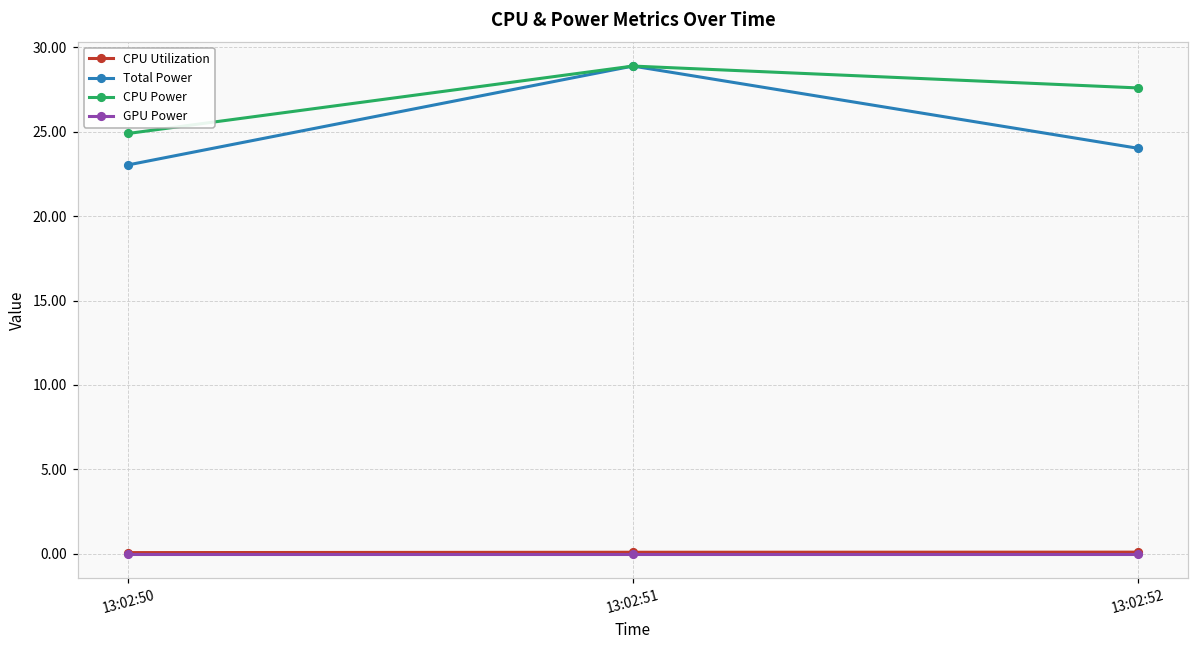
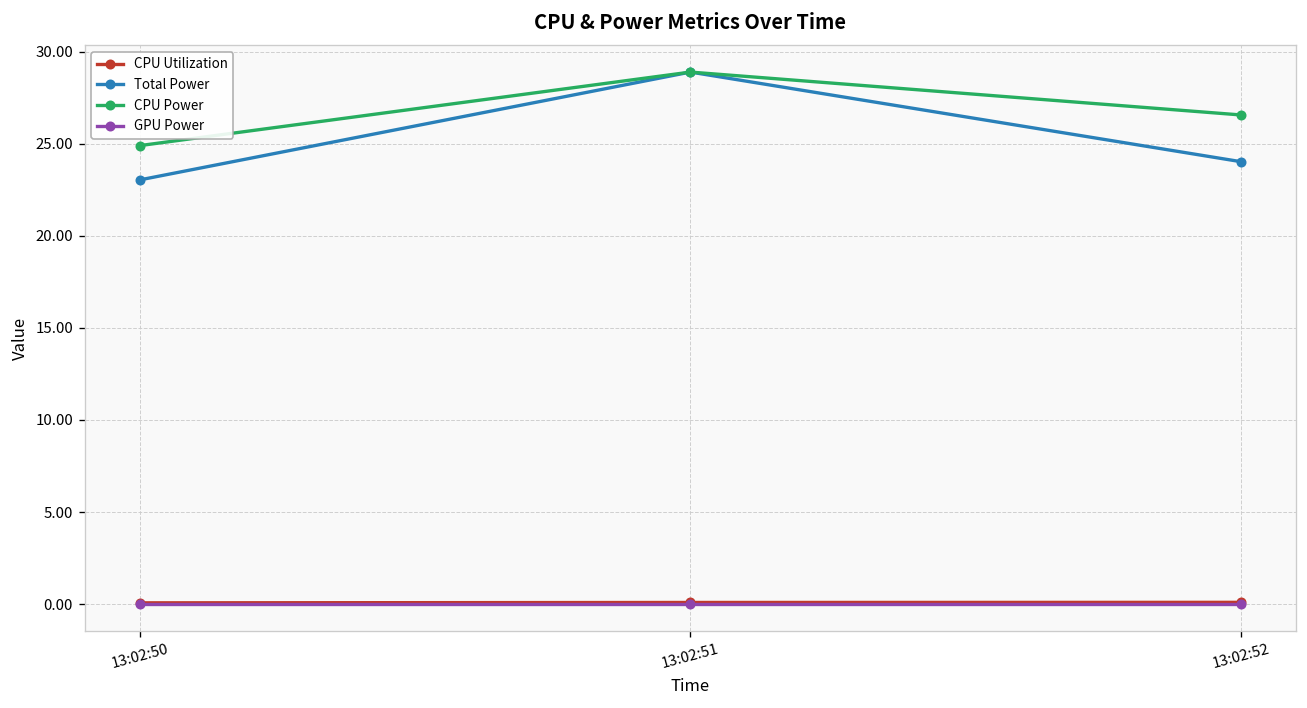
CPU Power, 13:02:52: 27.6 -> 26.6
